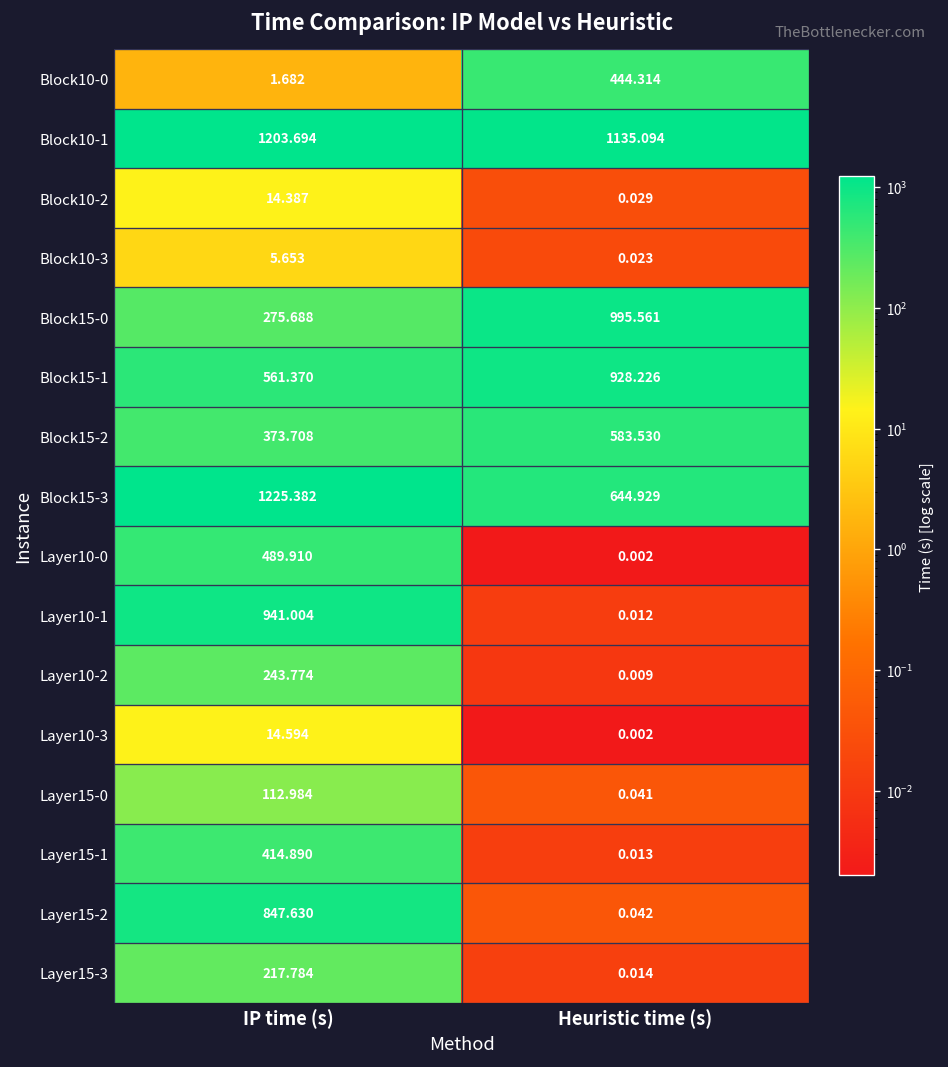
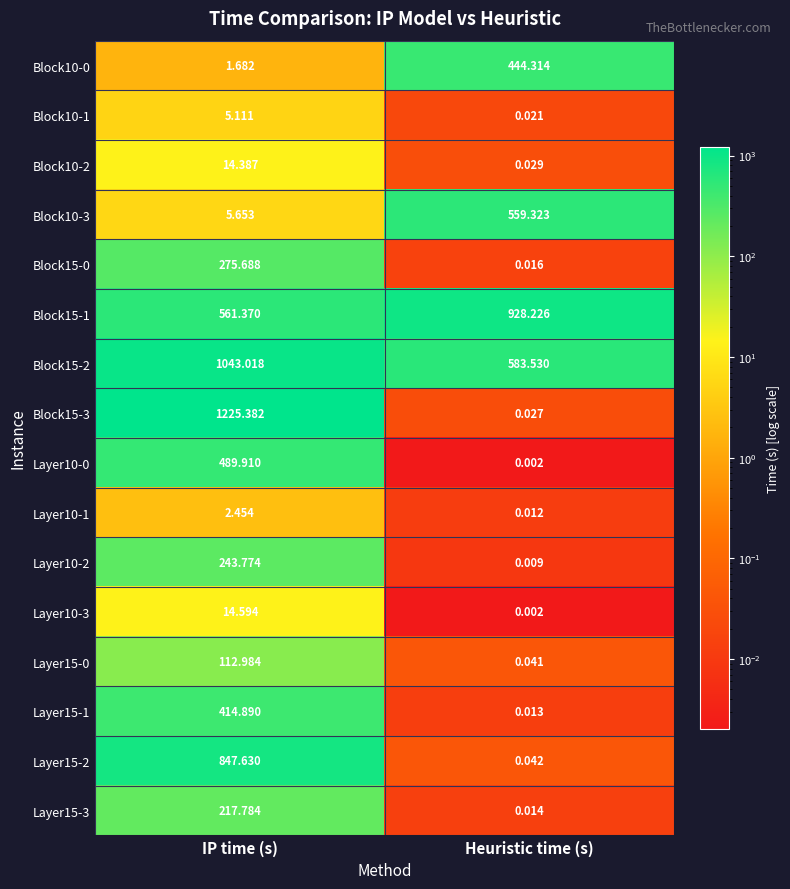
Block10-1, IP time (s): 1203.694 -> 5.111
Block10-1, Heuristic time (s): 1135.094 -> 0.021
Block10-3, Heuristic time (s): 0.023 -> 559.323
Block15-0, Heuristic time (s): 995.561 -> 0.016
Block15-2, IP time (s): 373.708 -> 1043.018
Block15-3, Heuristic time (s): 644.929 -> 0.027
Layer10-1, IP time (s): 941.004 -> 2.454
